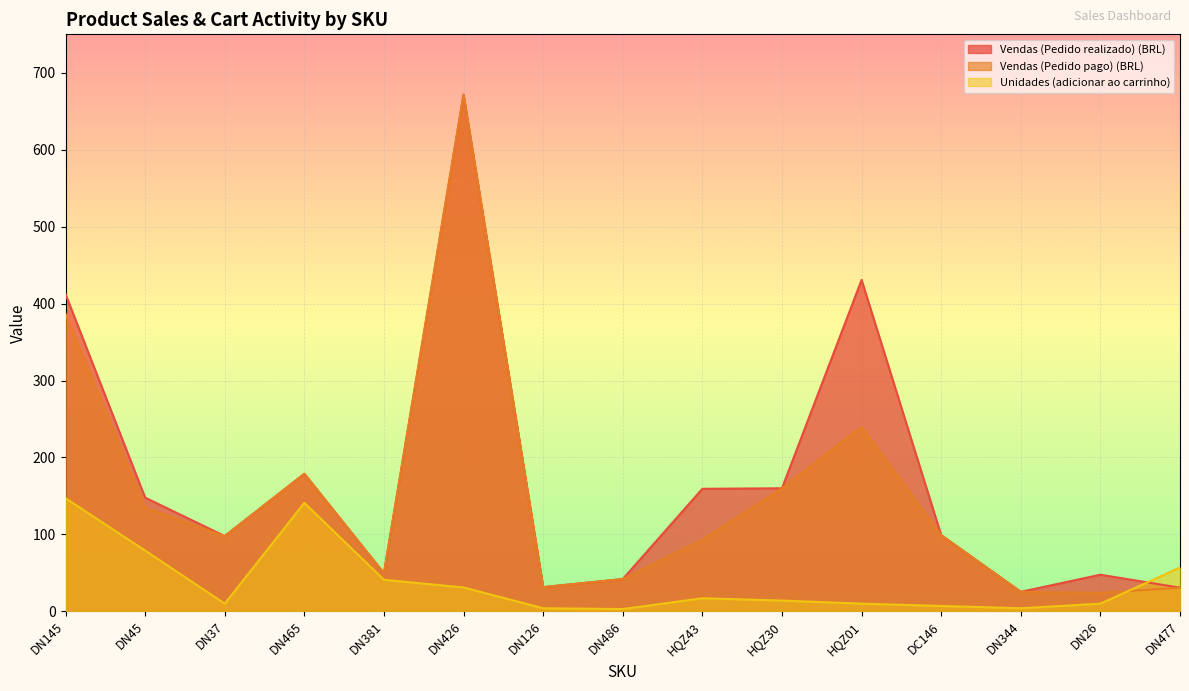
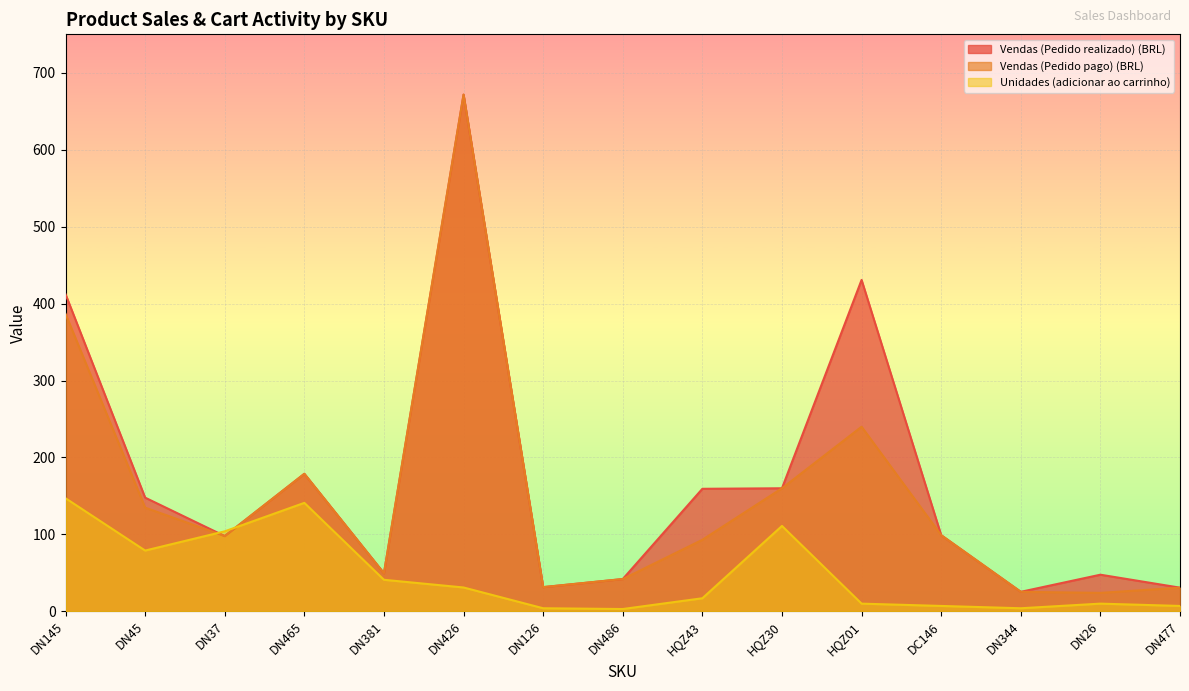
Unidades (adicionar ao carrinho), DN37: 10 -> 100
Unidades (adicionar ao carrinho), HQZ30: 10 -> 110
Unidades (adicionar ao carrinho), DN477: 60 -> 10
